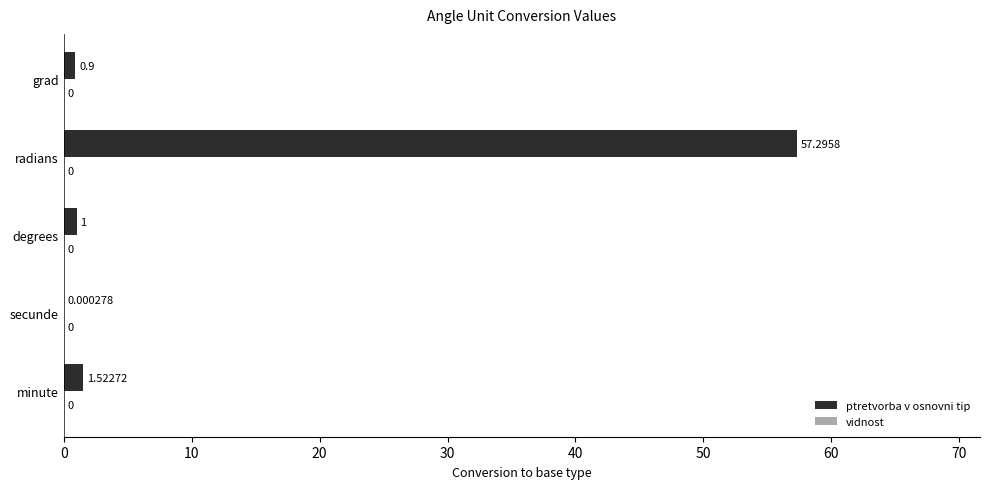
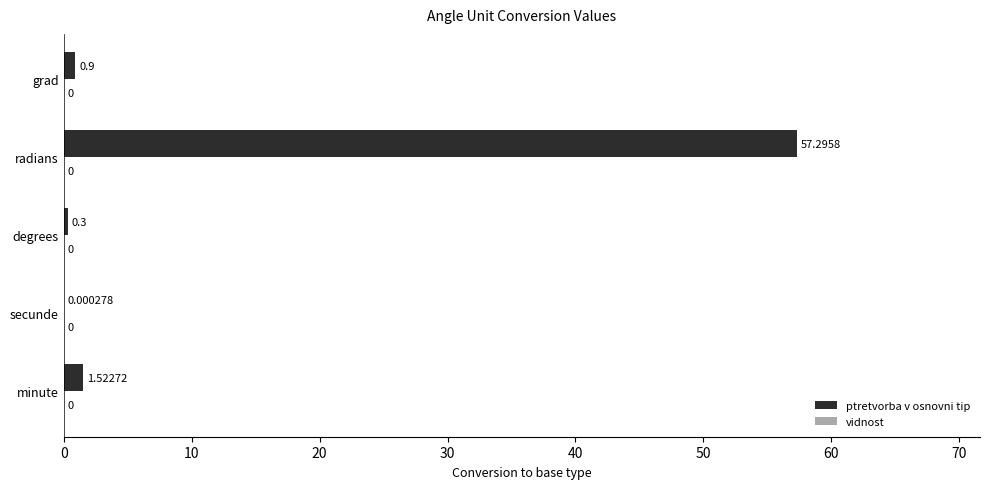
ptretvorba v osnovni tip, degrees: 1 -> 0.3
